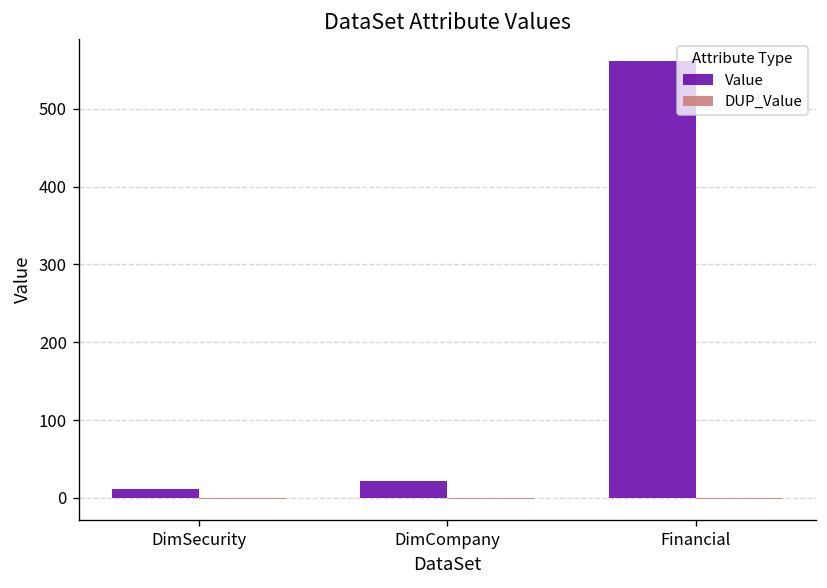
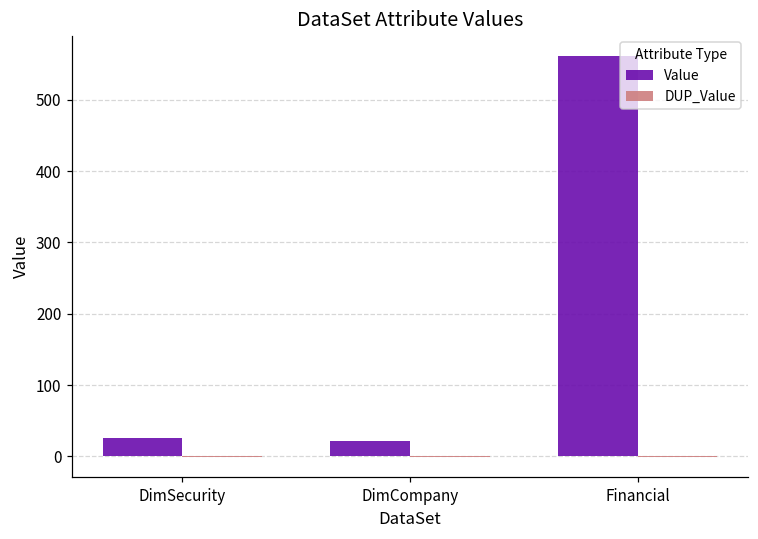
Value, DimSecurity: 10 -> 30
